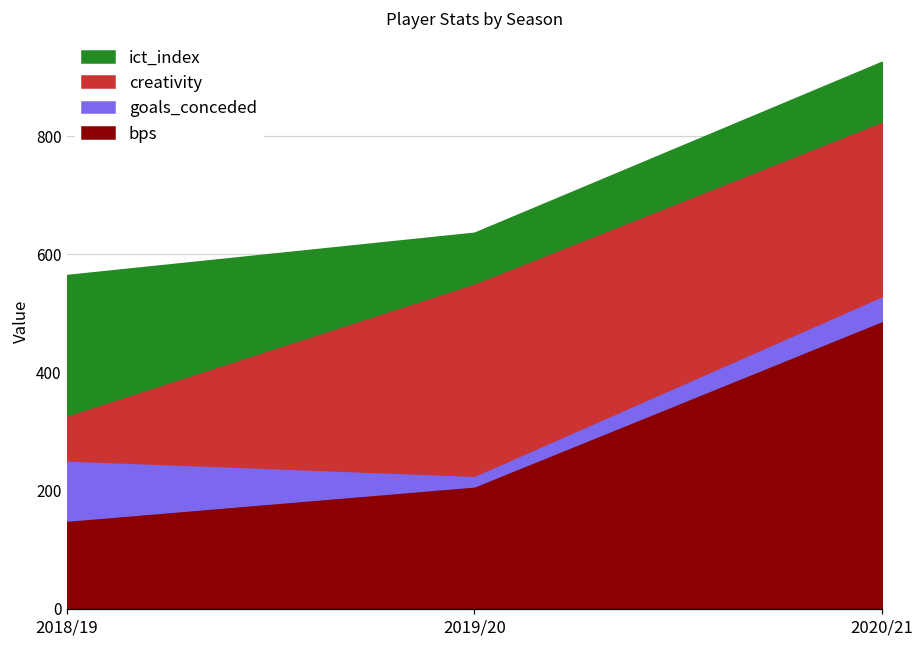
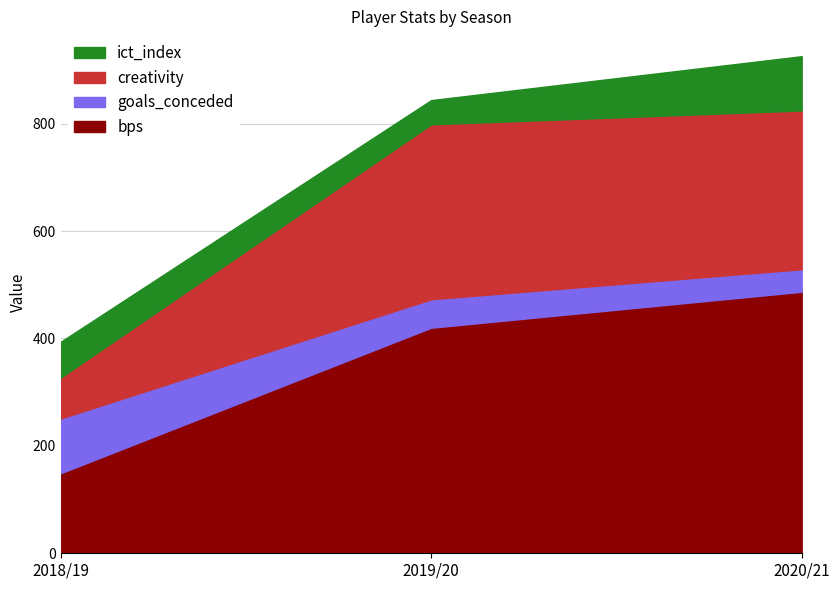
ict_index, 2018/19: 240 -> 70
bps, 2019/20: 210 -> 420
goals_conceded, 2019/20: 20 -> 50
ict_index, 2019/20: 90 -> 50
